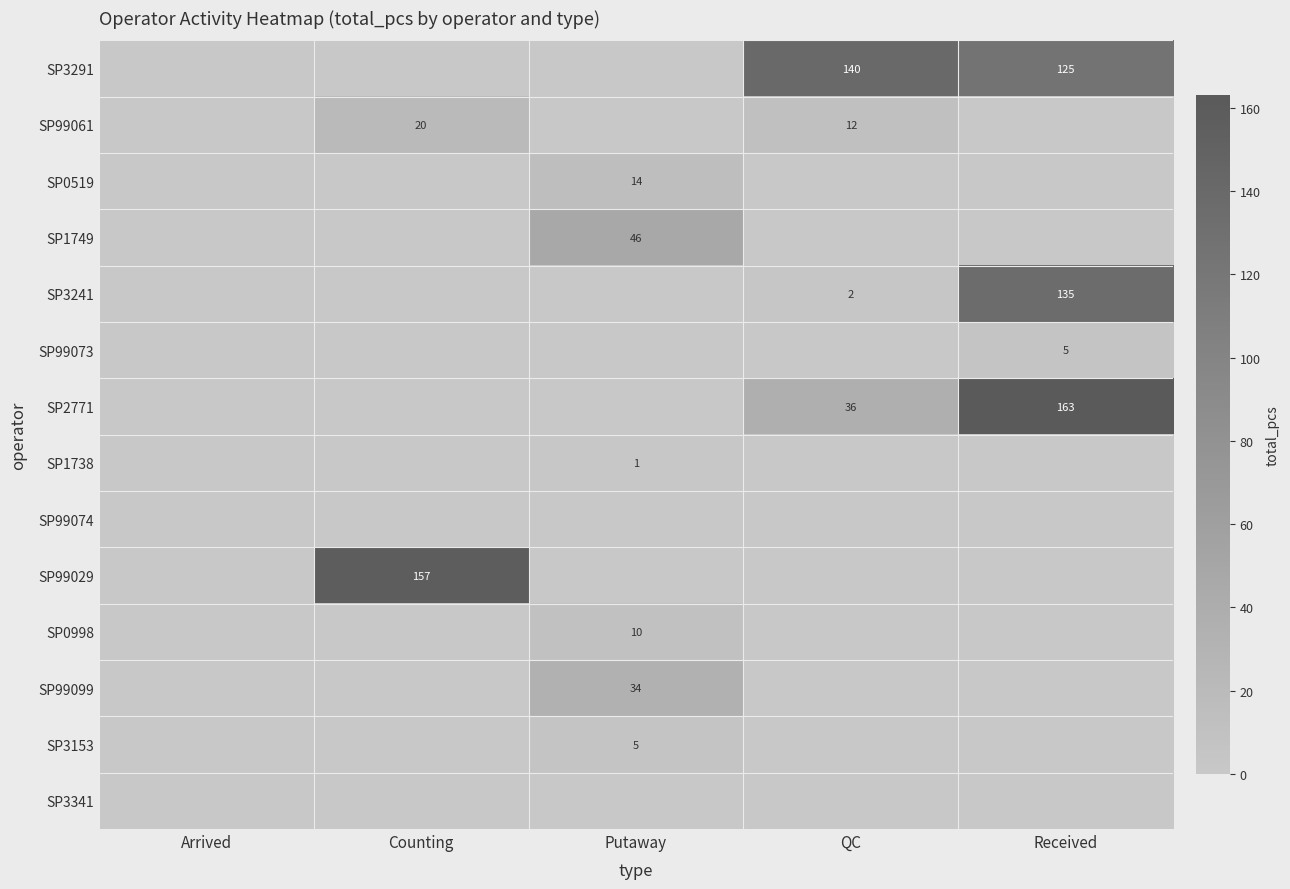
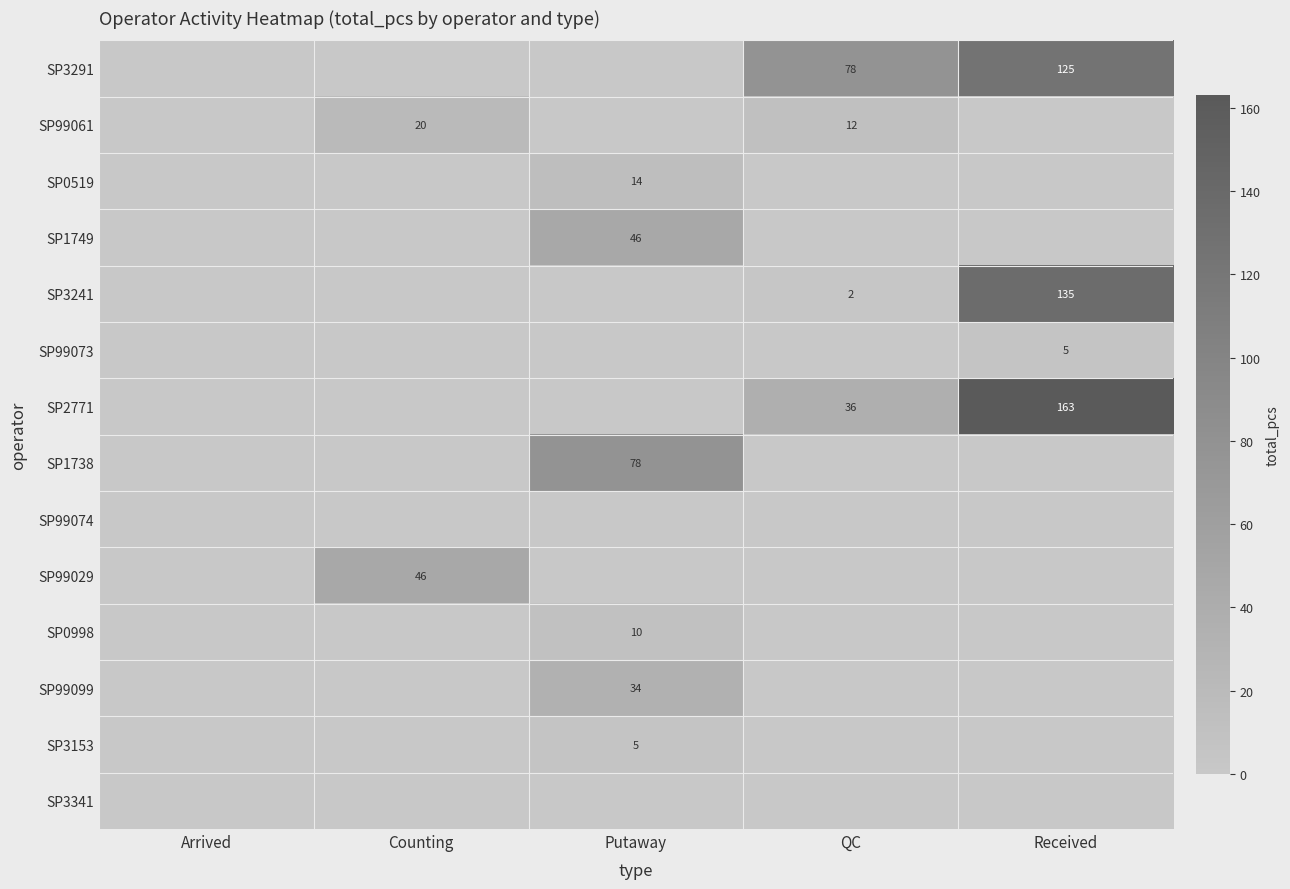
SP3291, QC: 140 -> 78
SP1738, Putaway: 1 -> 78
SP99029, Counting: 157 -> 46
